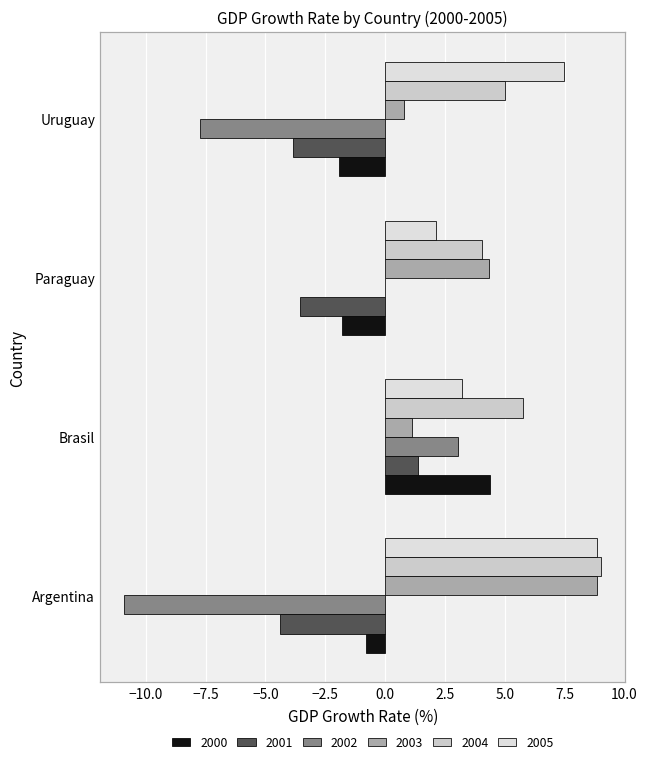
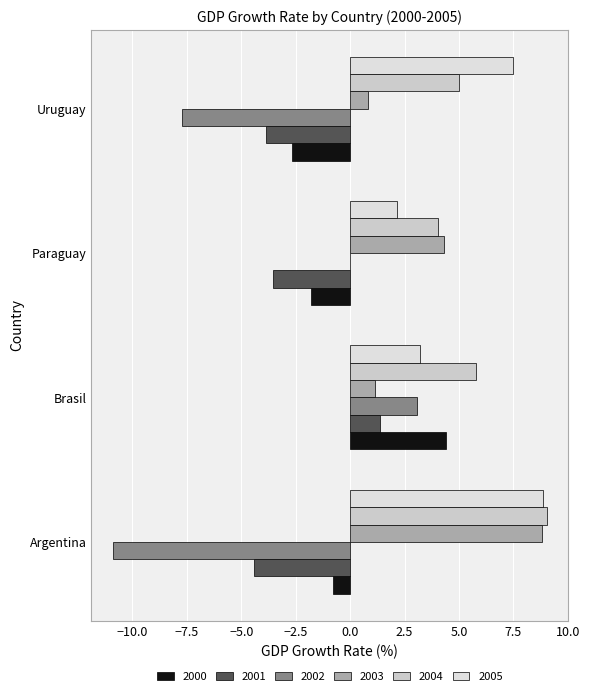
2000, Uruguay: -1.9 -> -2.7
